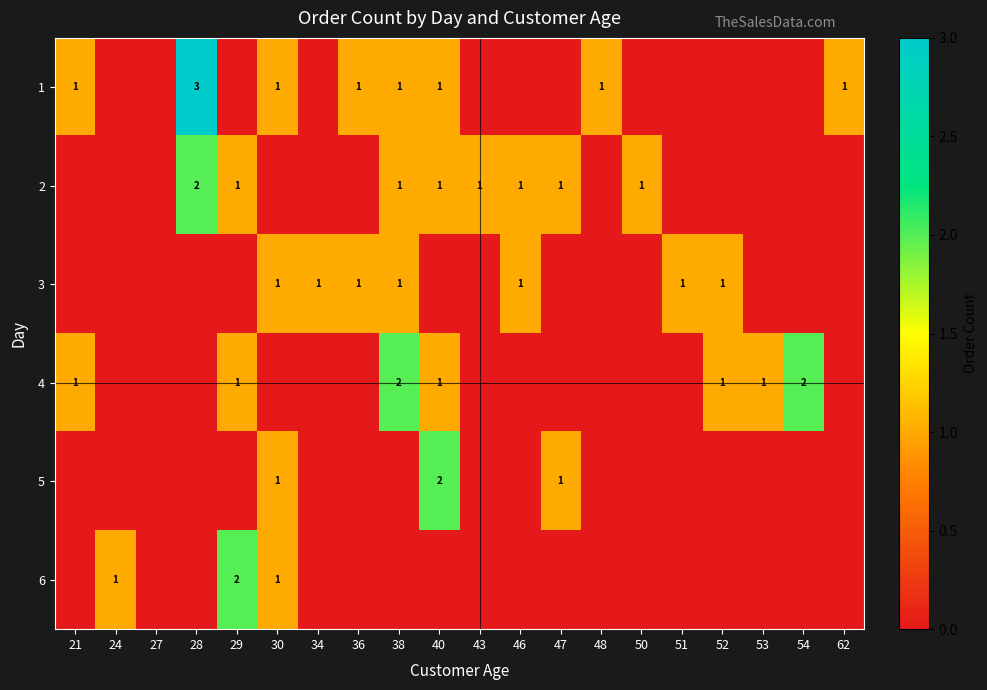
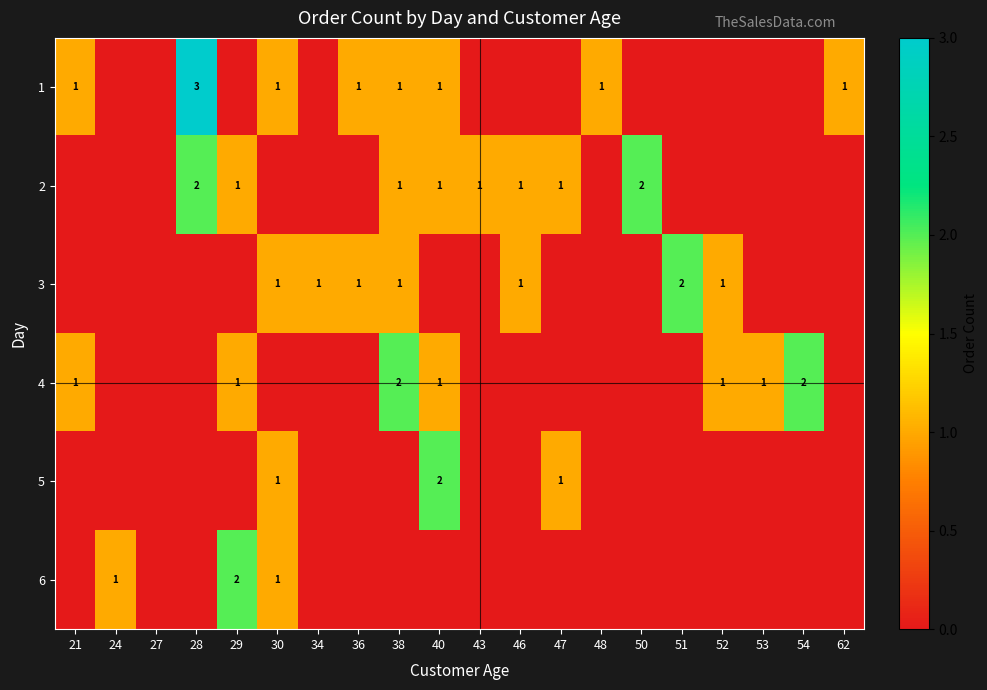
2, 50: 1 -> 2
3, 51: 1 -> 2
